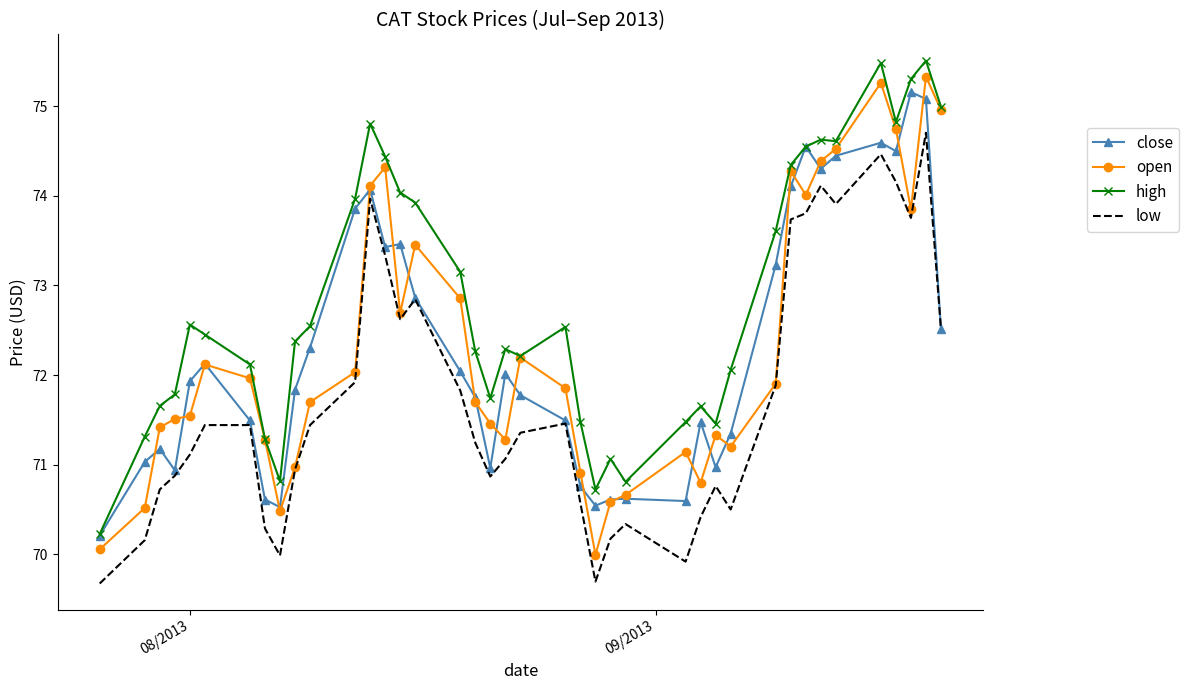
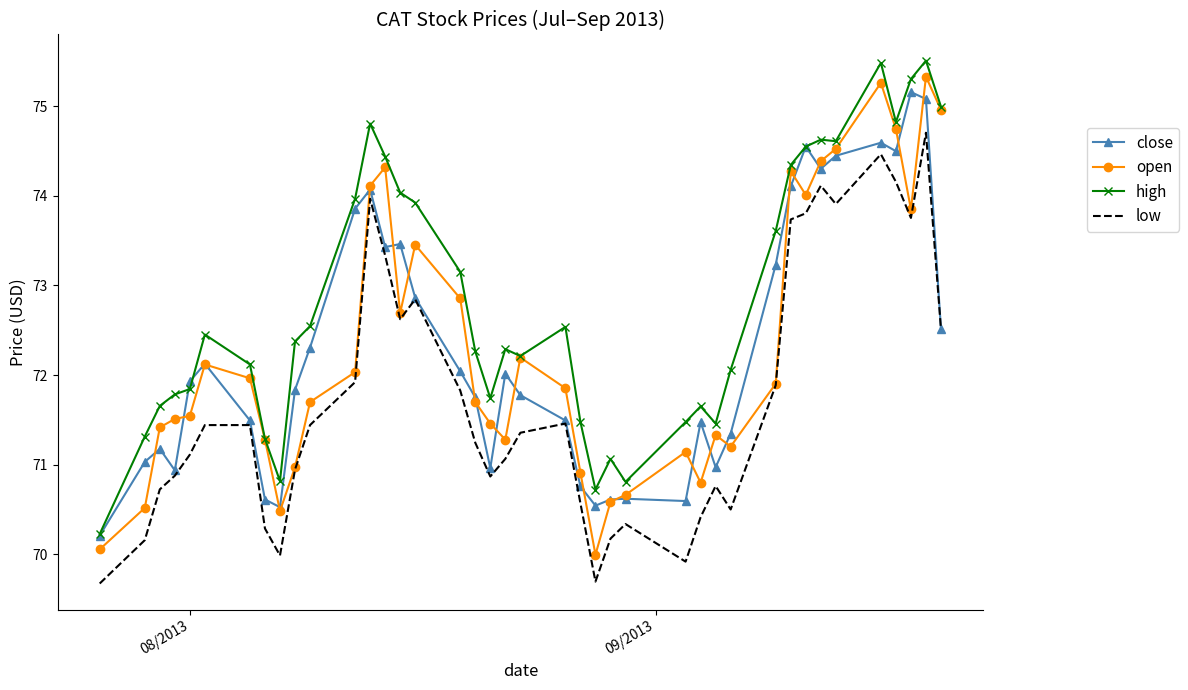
high, 08/2013: 72.6 -> 71.8
